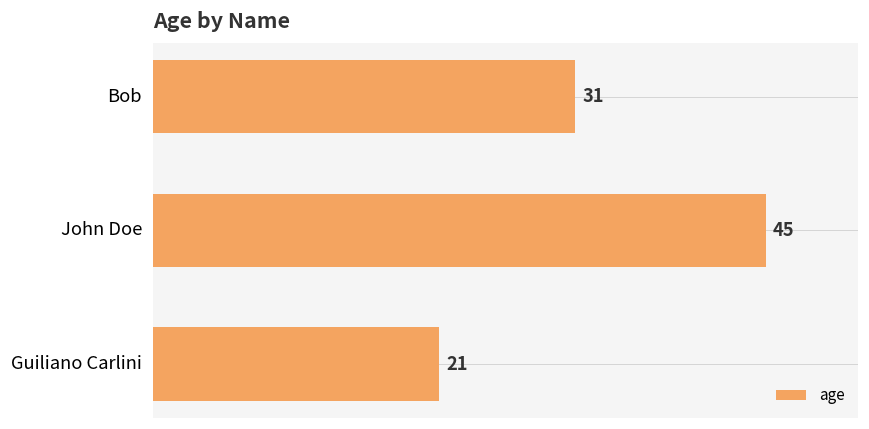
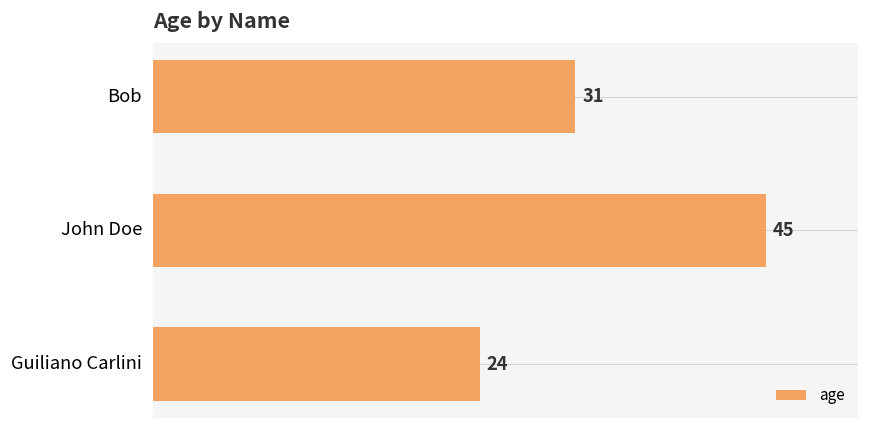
Guiliano Carlini: 21 -> 24
